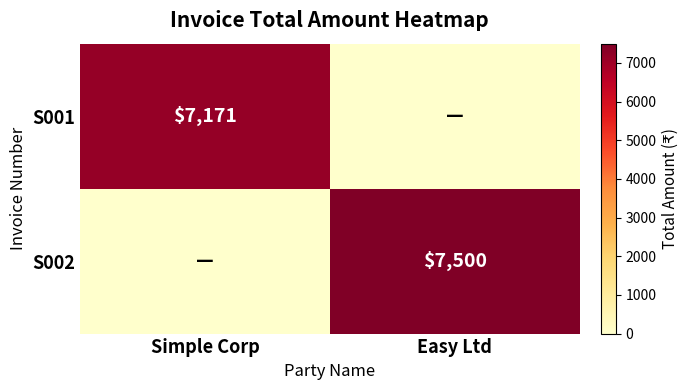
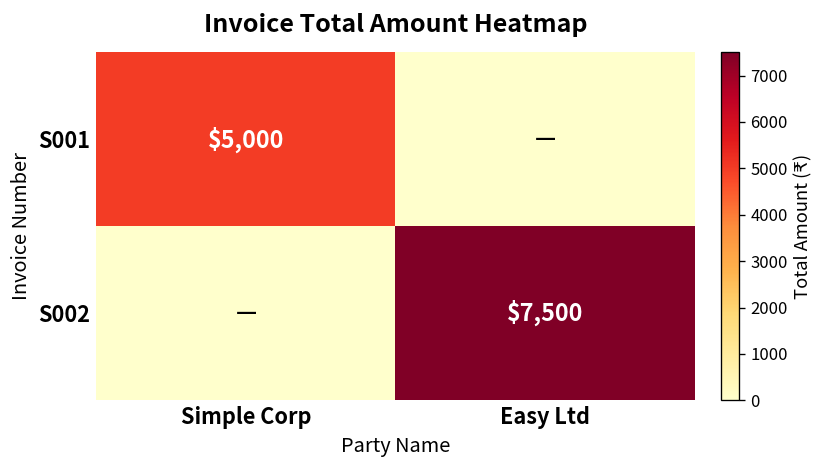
S001, Simple Corp: $7,171 -> $5,000
